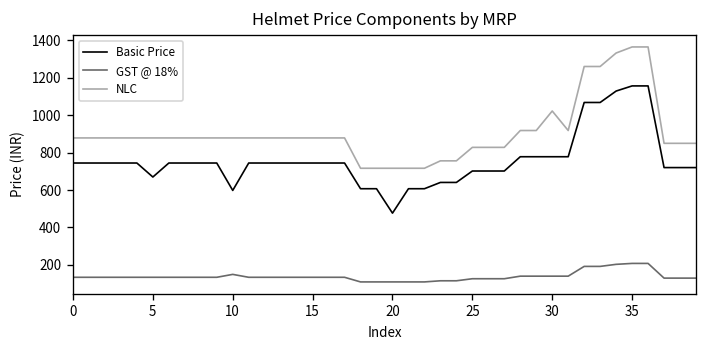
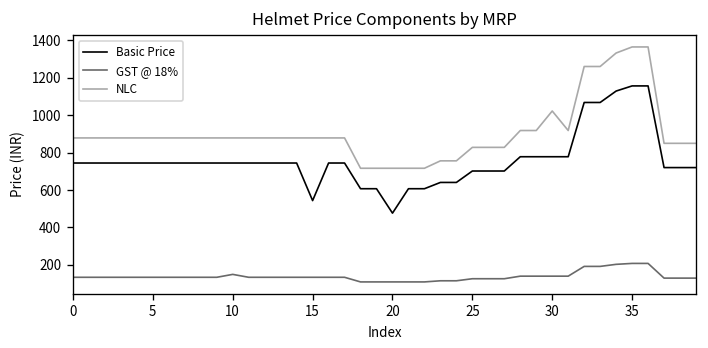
Basic Price, 5: 670 -> 740
Basic Price, 10: 600 -> 740
Basic Price, 15: 740 -> 540
